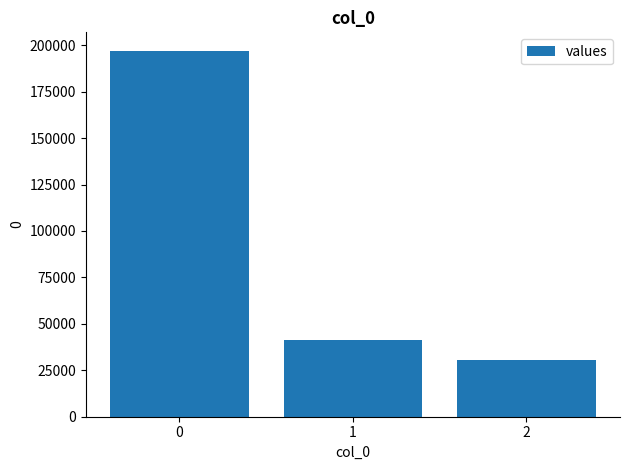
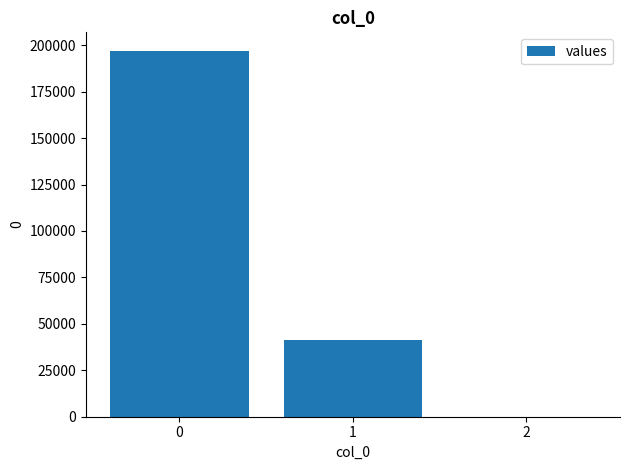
2: 30000 -> 0
